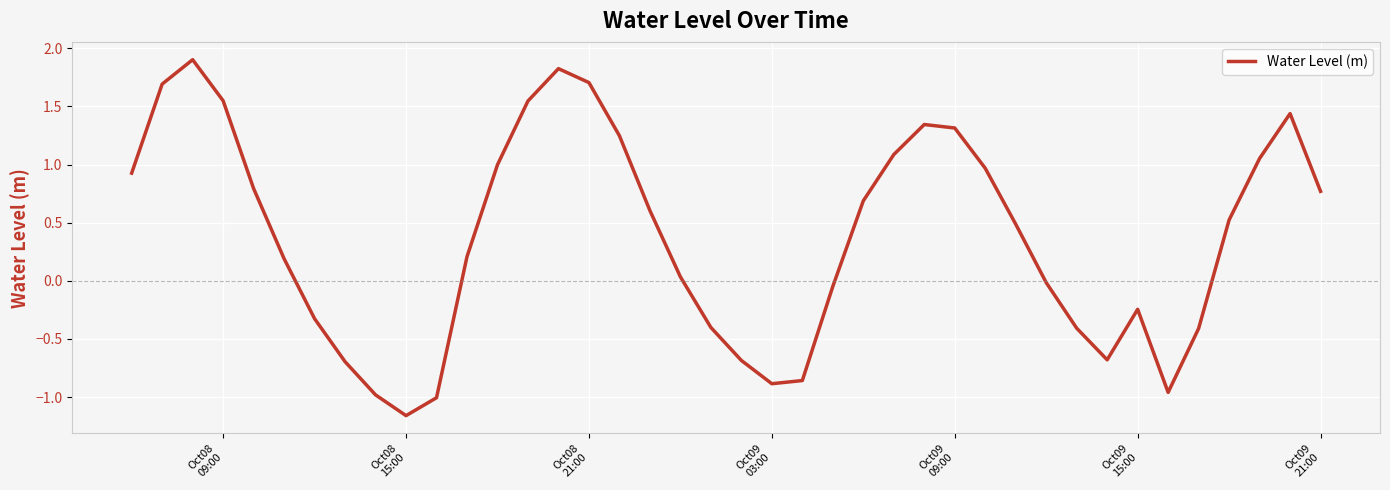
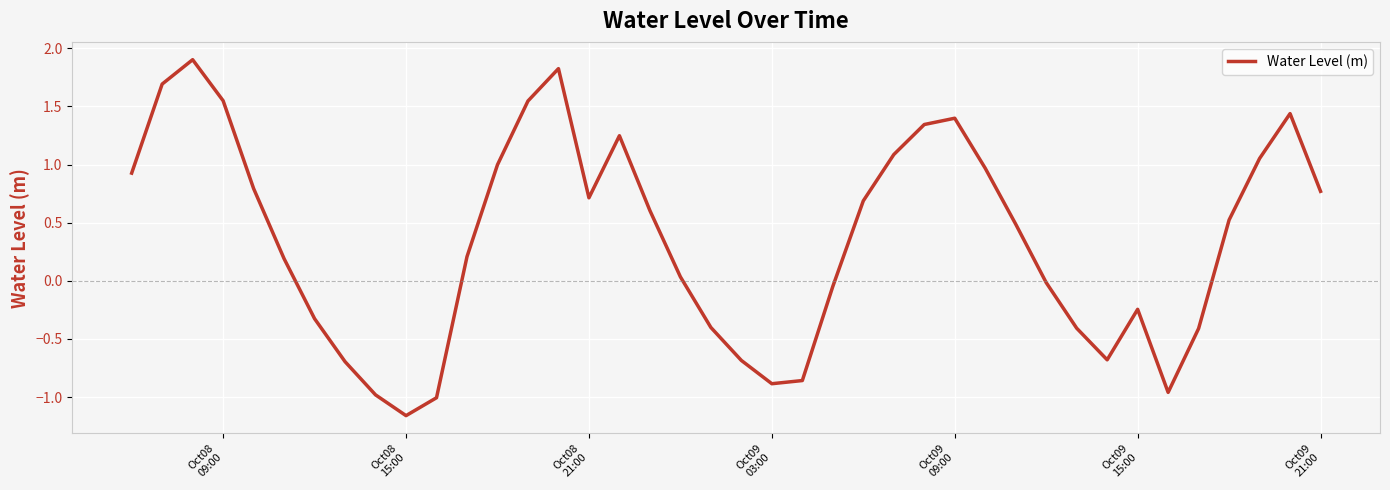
Oct08 21:00: 1.71 -> 0.71
Oct09 09:00: 1.31 -> 1.40
